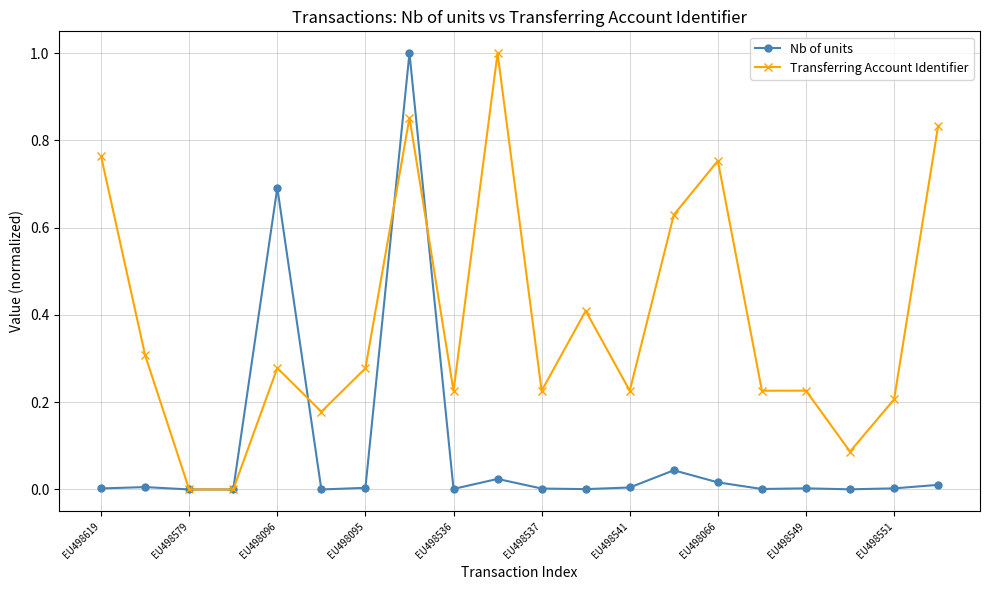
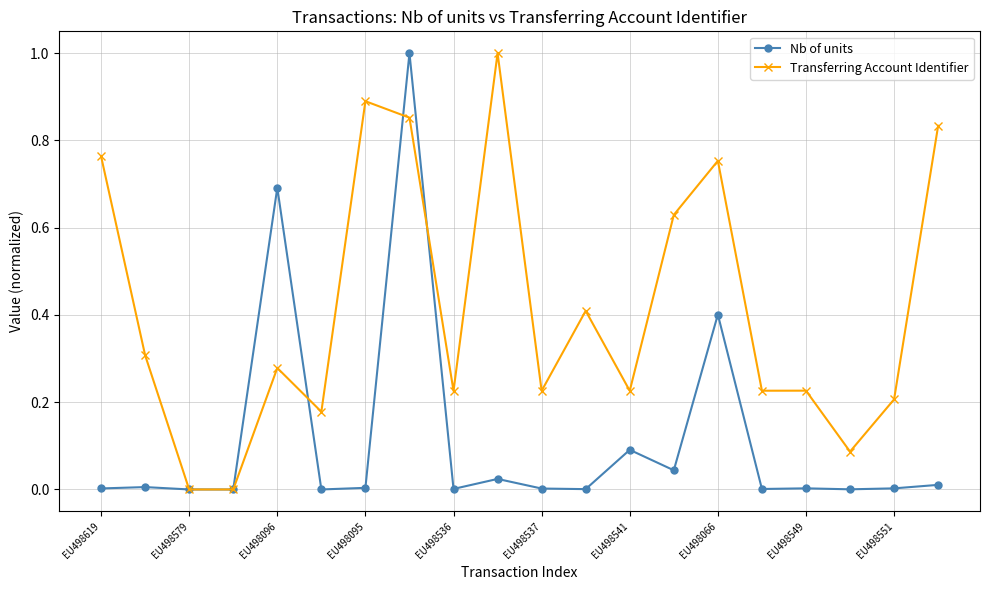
Transferring Account Identifier, EU498095: 0.28 -> 0.89
Nb of units, EU498541: 0.00 -> 0.09
Nb of units, EU498066: 0.02 -> 0.40
